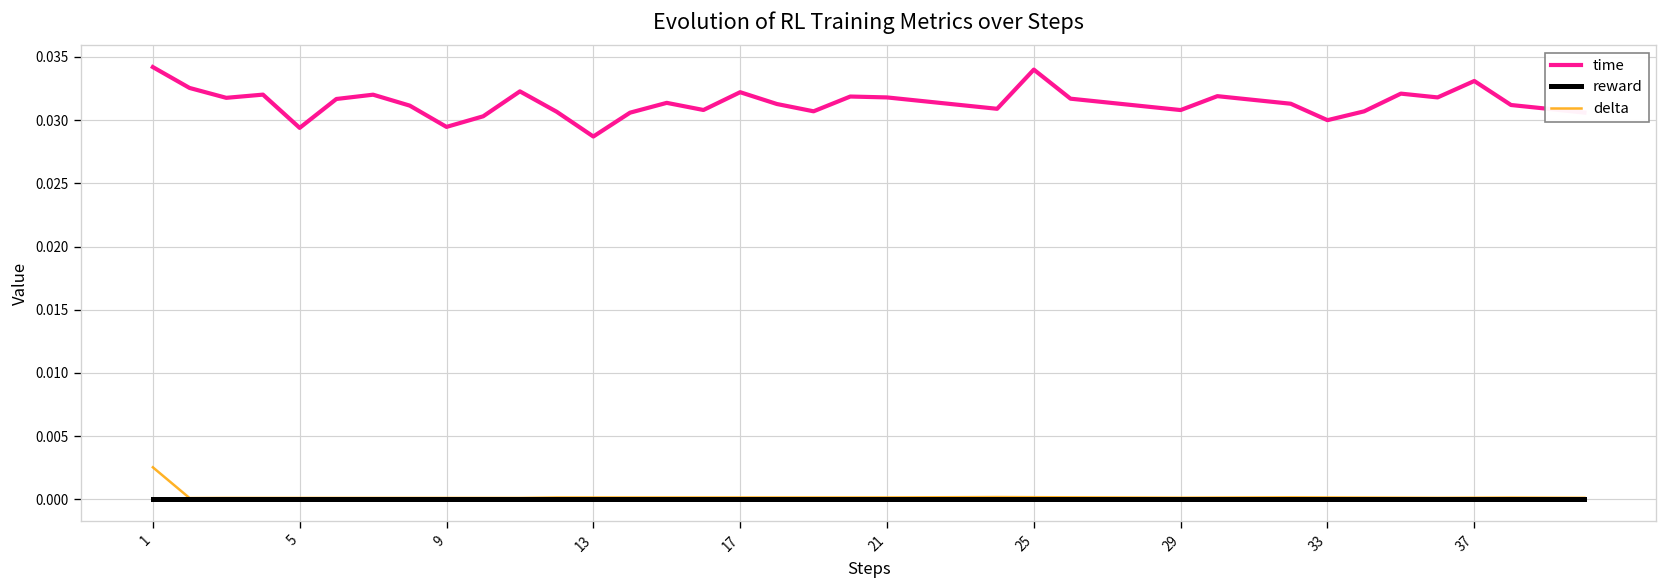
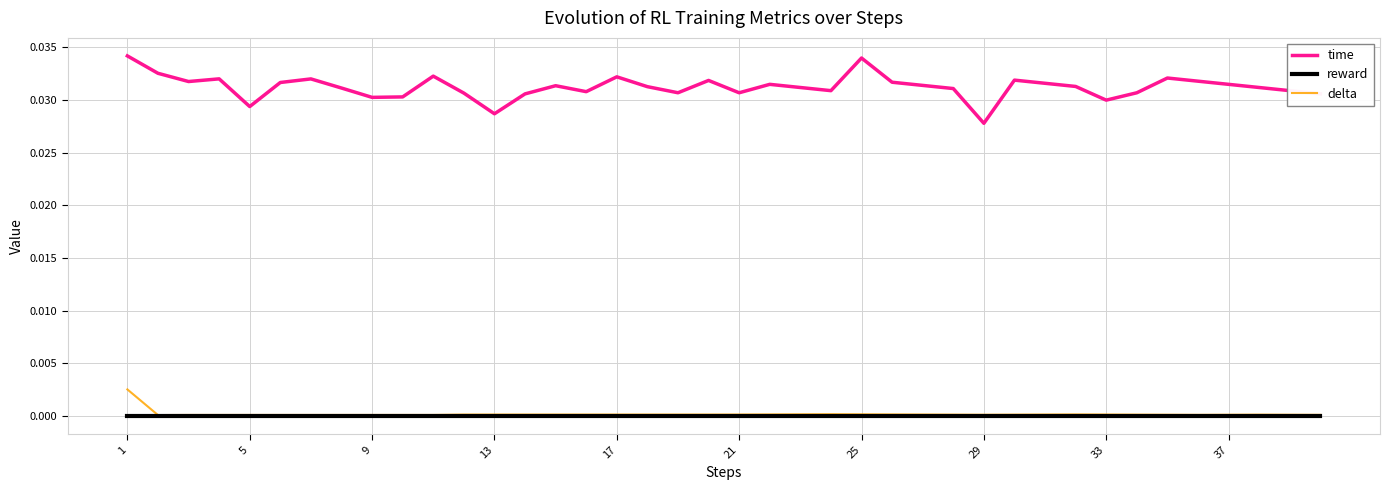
time, 9: 0.0295 -> 0.0303
time, 21: 0.0318 -> 0.0307
time, 29: 0.0308 -> 0.0278
time, 37: 0.0331 -> 0.0315
